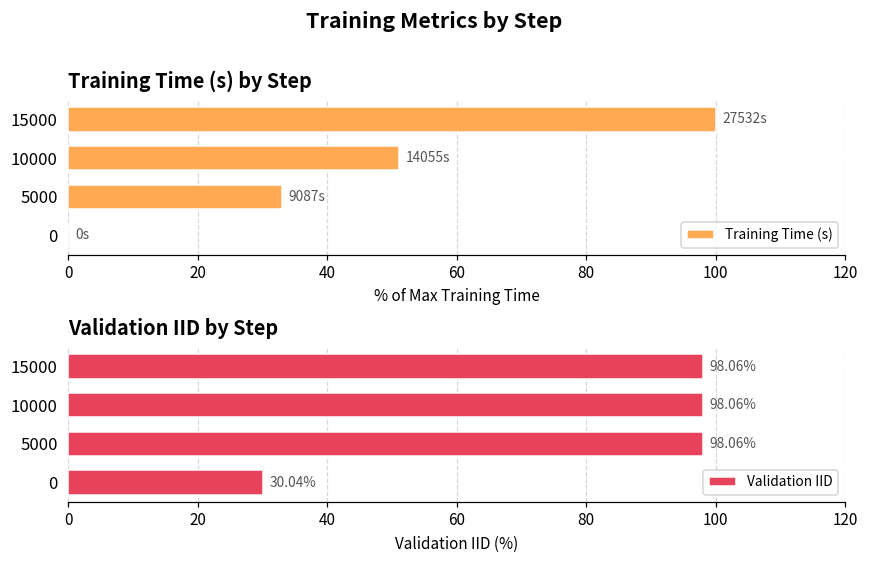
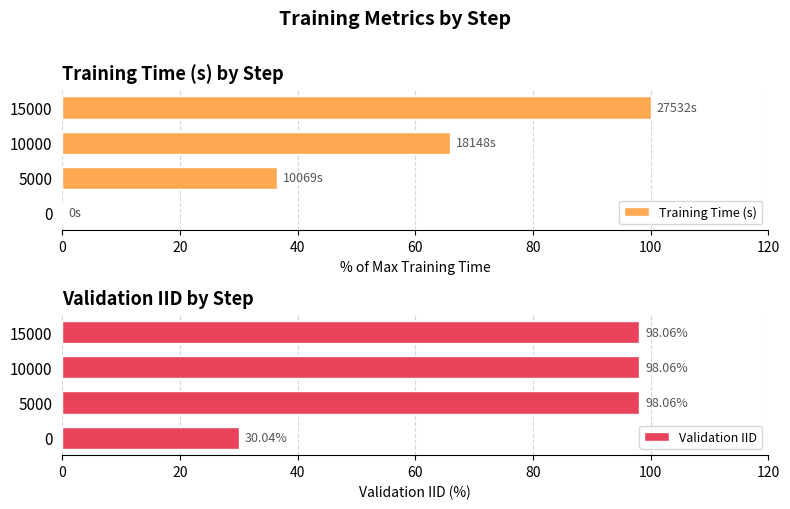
Training Time (s) by Step, 10000: 14055s -> 18148s
Training Time (s) by Step, 5000: 9087s -> 10069s
